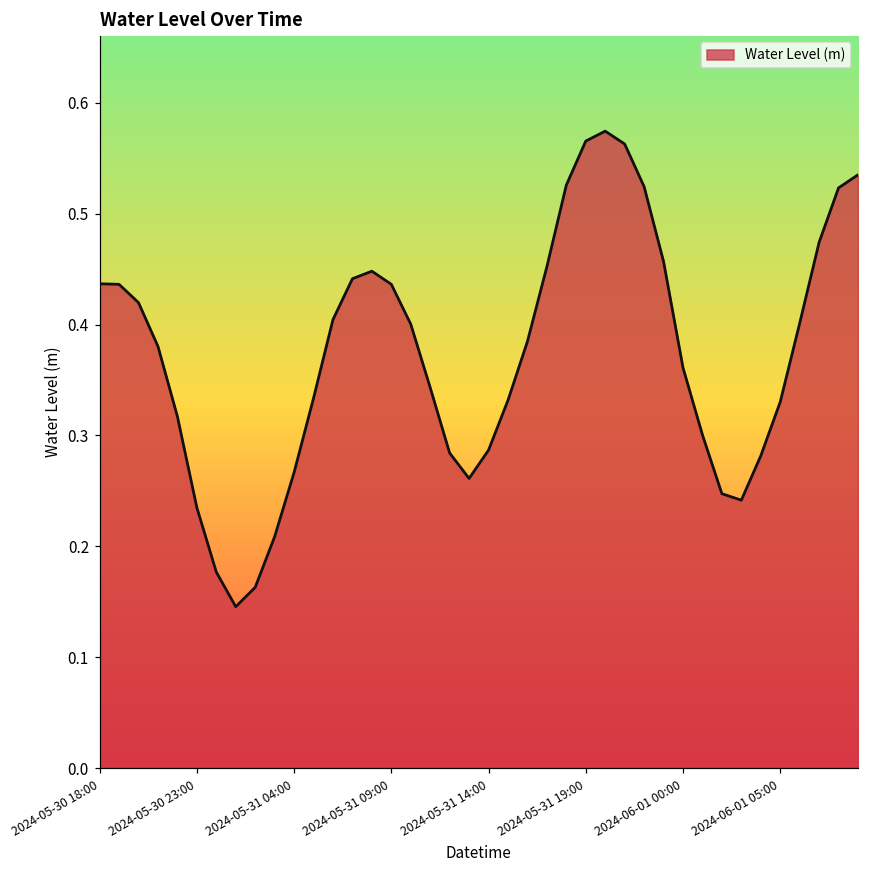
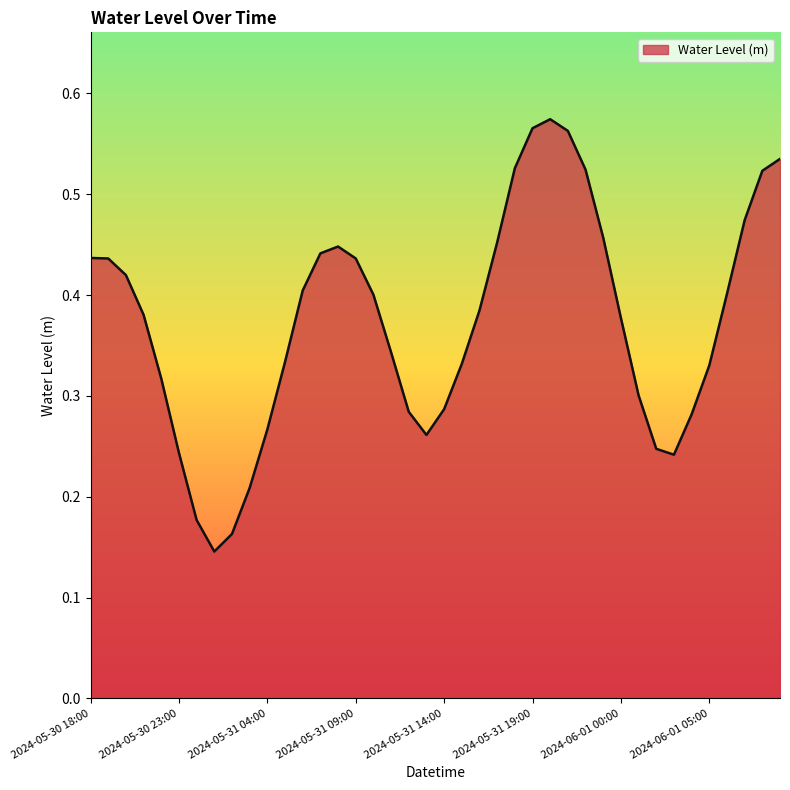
2024-05-30 23:00: 0.235 -> 0.243
2024-06-01 00:00: 0.361 -> 0.377
